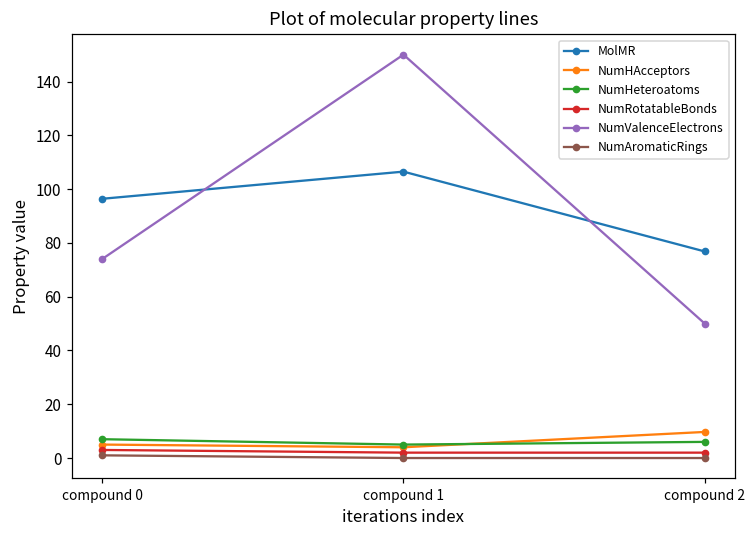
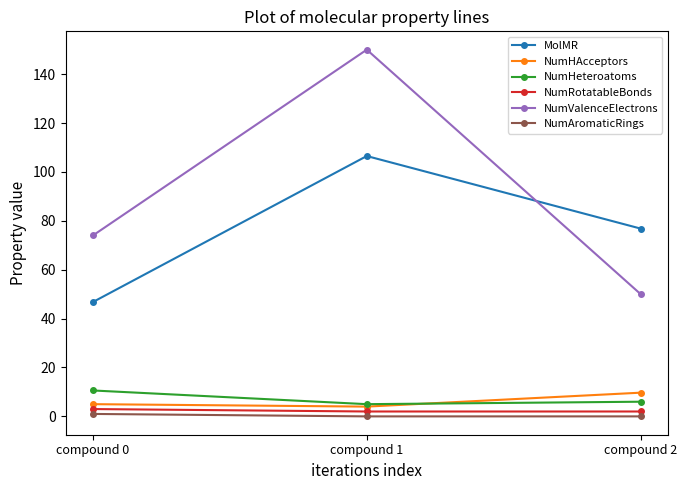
MolMR, compound 0: 96 -> 47
NumHeteroatoms, compound 0: 7 -> 11
